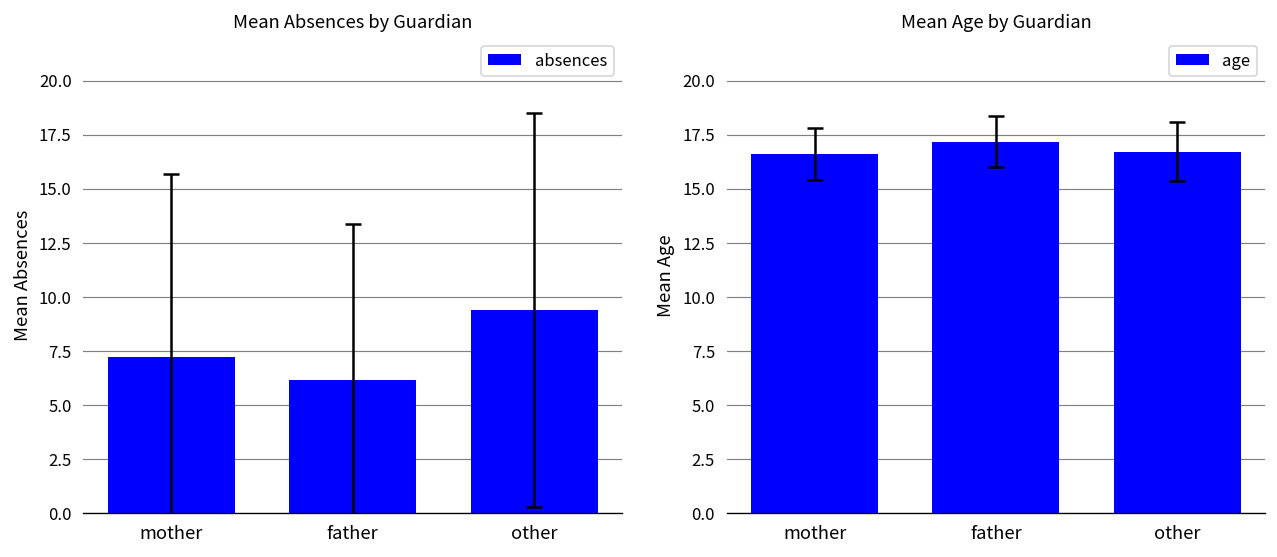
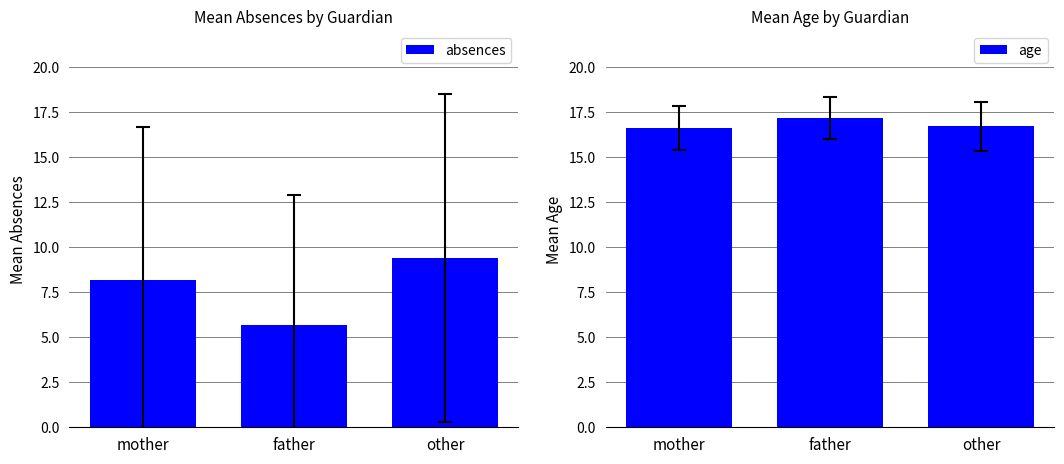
Mean Absences by Guardian, absences, mother: 7.2 -> 8.2
Mean Absences by Guardian, absences, father: 6.2 -> 5.7
